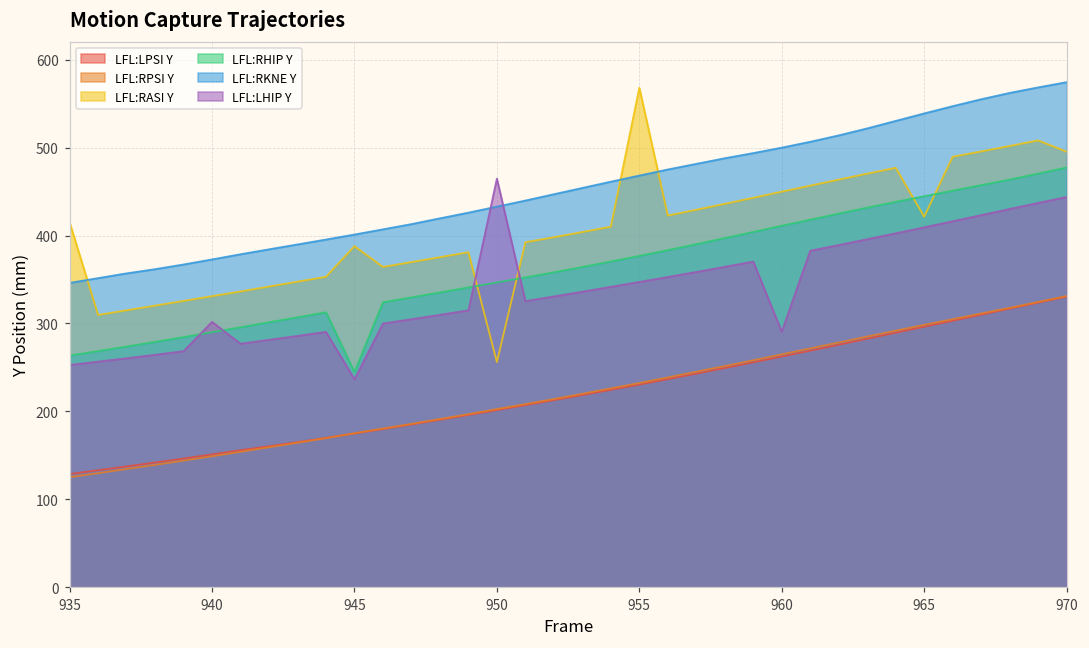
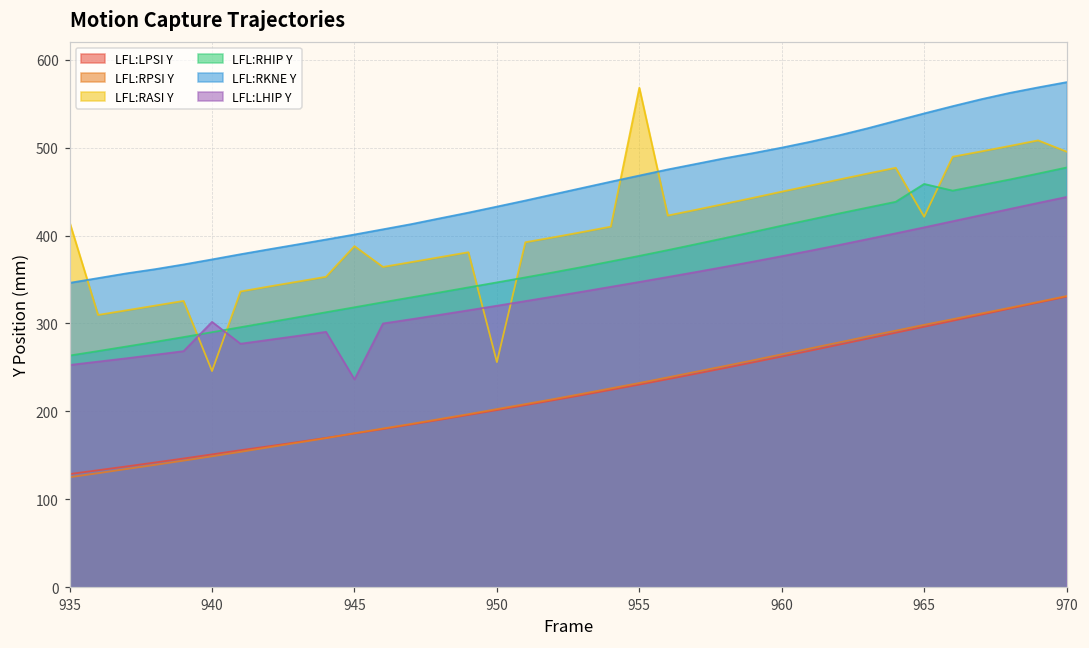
LFL:RASI Y, 940: 330 -> 250
LFL:RHIP Y, 945: 240 -> 320
LFL:LHIP Y, 950: 460 -> 320
LFL:LHIP Y, 960: 290 -> 380
LFL:RHIP Y, 965: 440 -> 460
